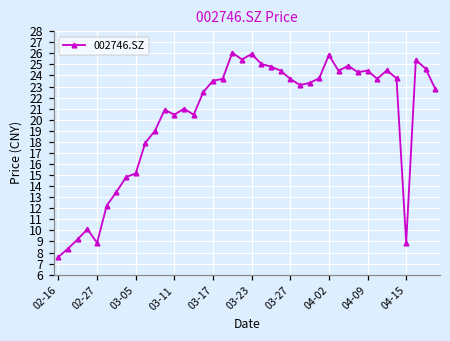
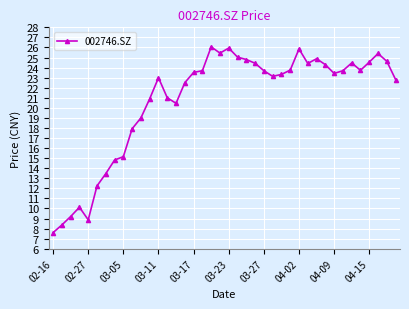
03-11: 20.5 -> 23.0
04-09: 24.4 -> 23.4
04-15: 8.9 -> 24.5
